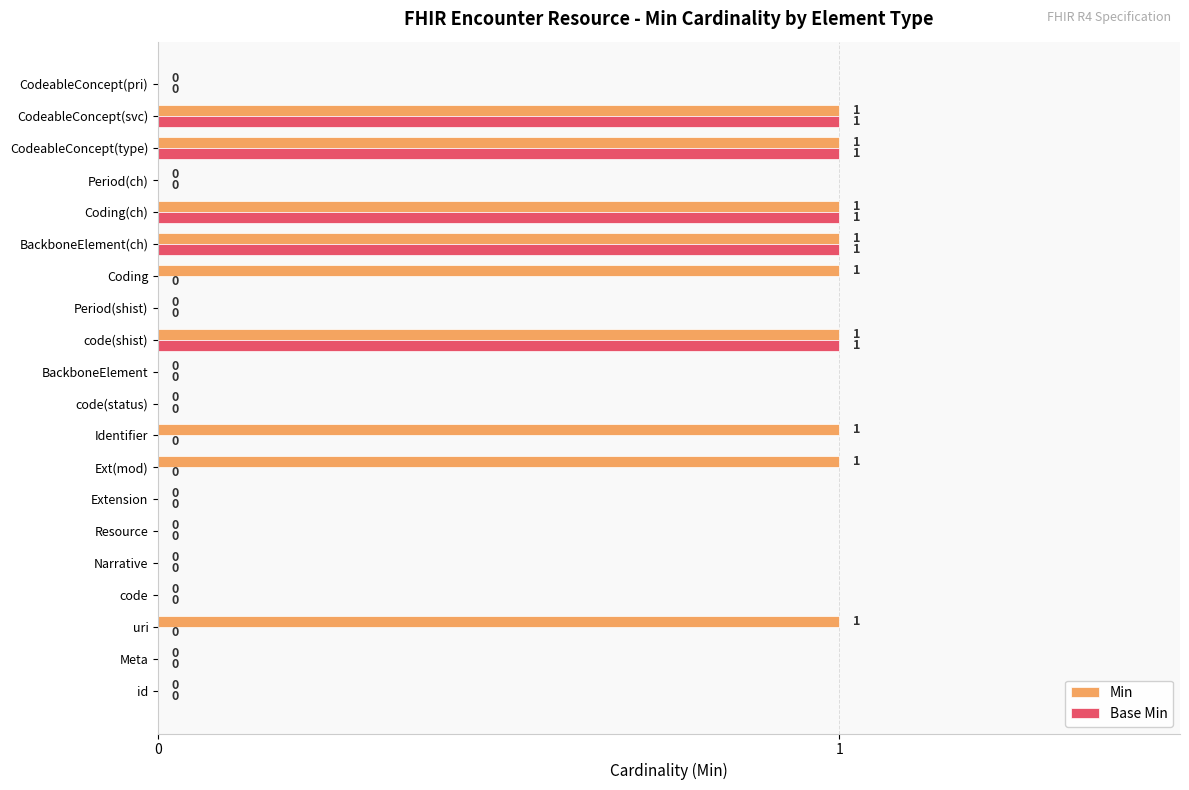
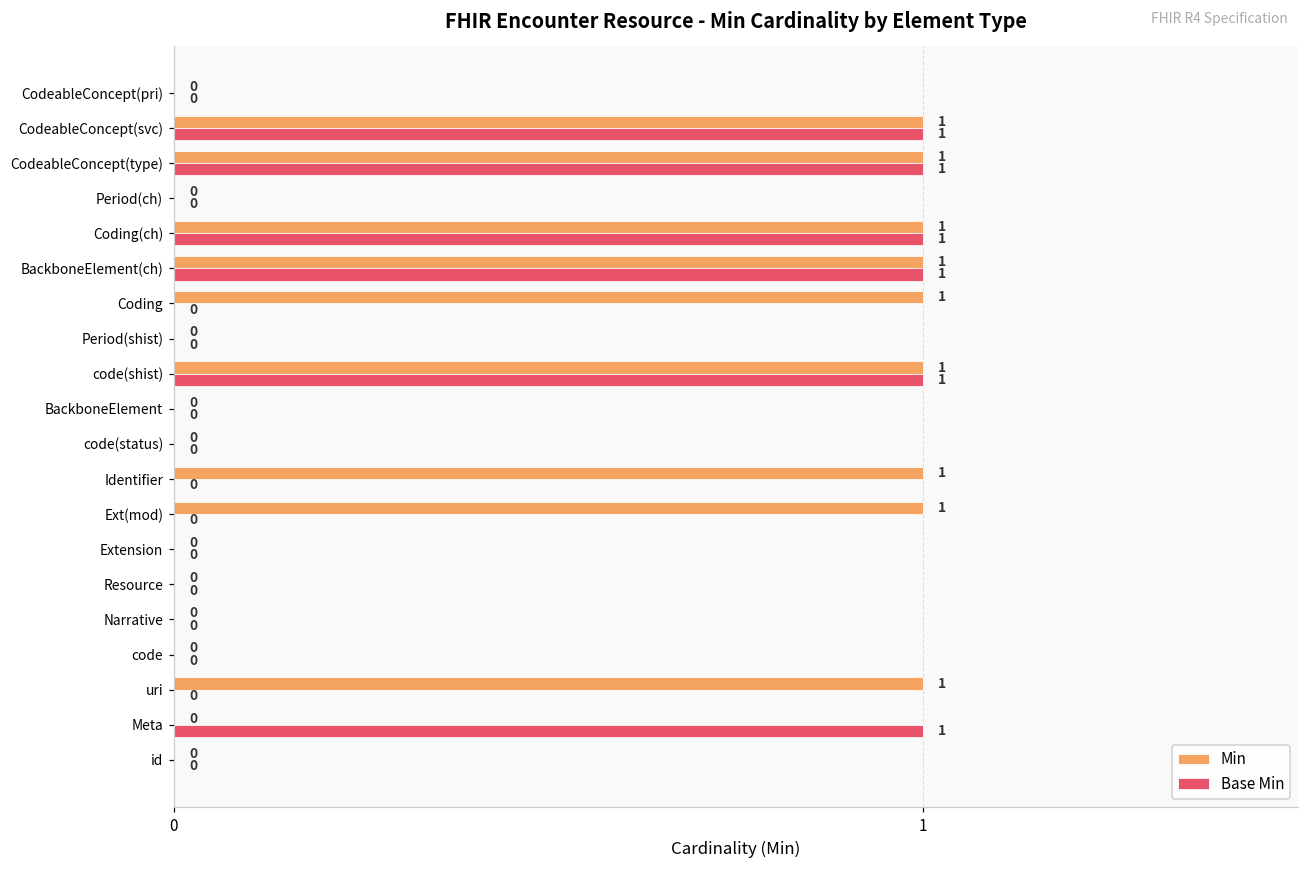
Base Min, Meta: 0 -> 1
